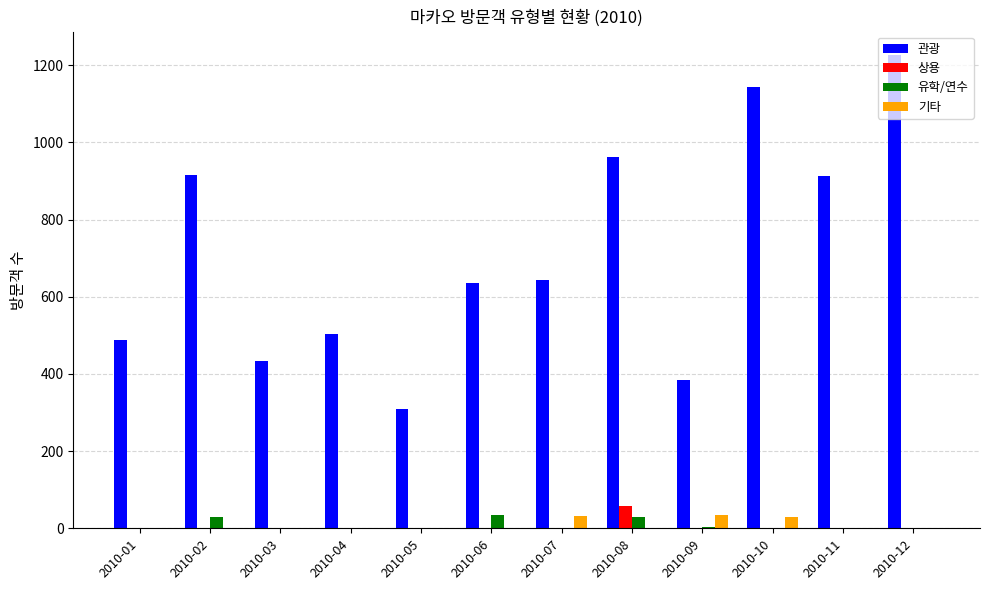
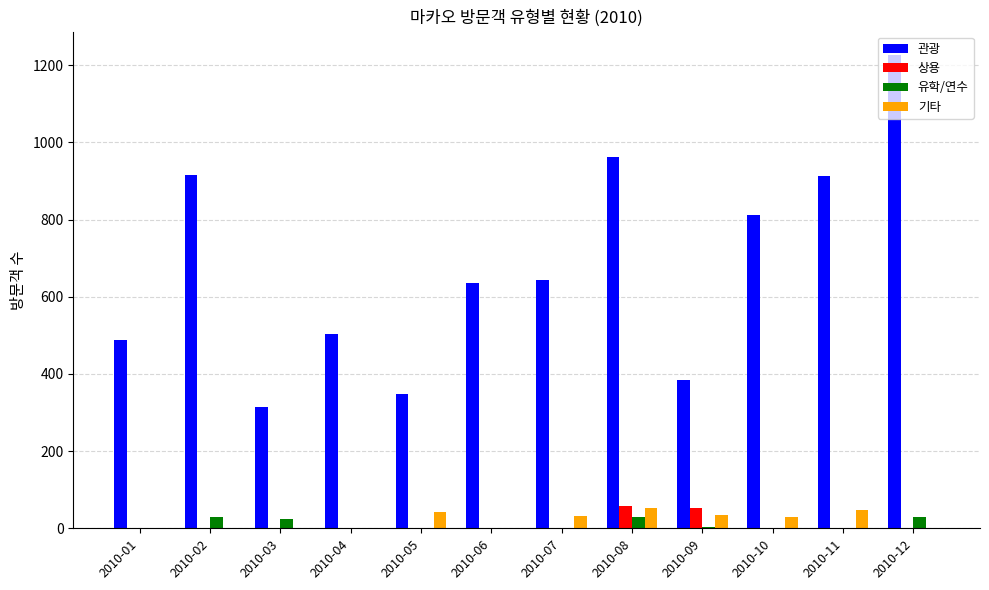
관광, 2010-03: 430 -> 320
유학/연수, 2010-03: 0 -> 20
관광, 2010-05: 310 -> 350
기타, 2010-05: 0 -> 40
유학/연수, 2010-06: 40 -> 0
기타, 2010-08: 0 -> 50
상용, 2010-09: 0 -> 50
관광, 2010-10: 1140 -> 810
기타, 2010-11: 0 -> 50
유학/연수, 2010-12: 0 -> 30
